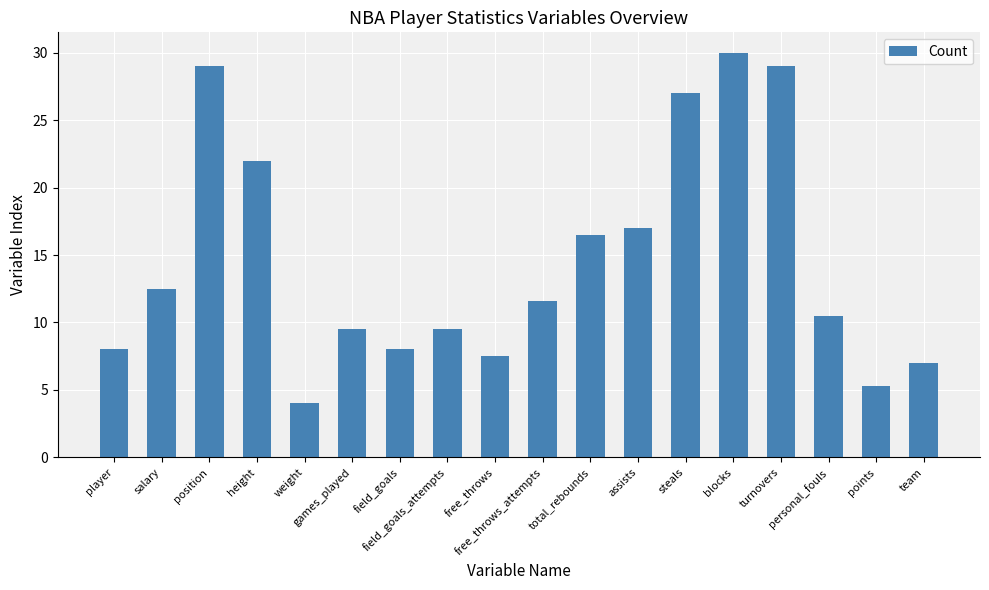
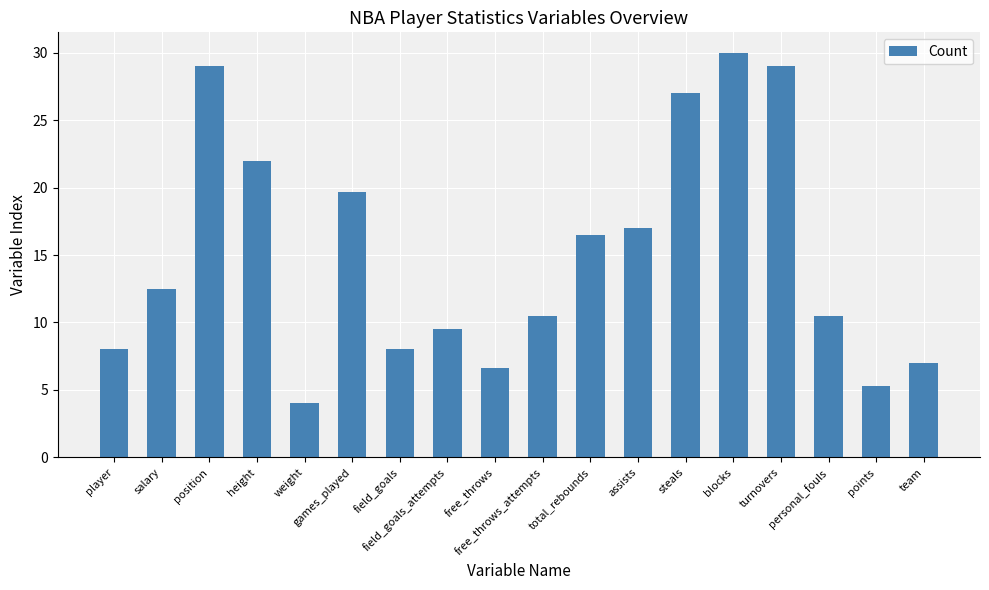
games_played: 9.5 -> 19.7
free_throws: 7.5 -> 6.6
free_throws_attempts: 11.6 -> 10.5
